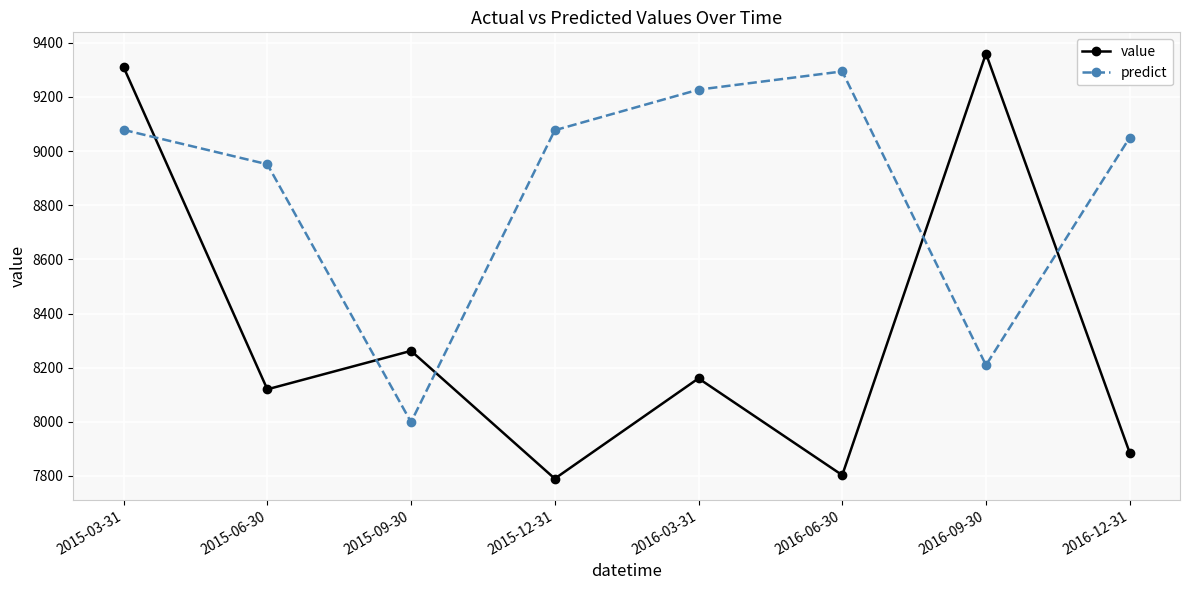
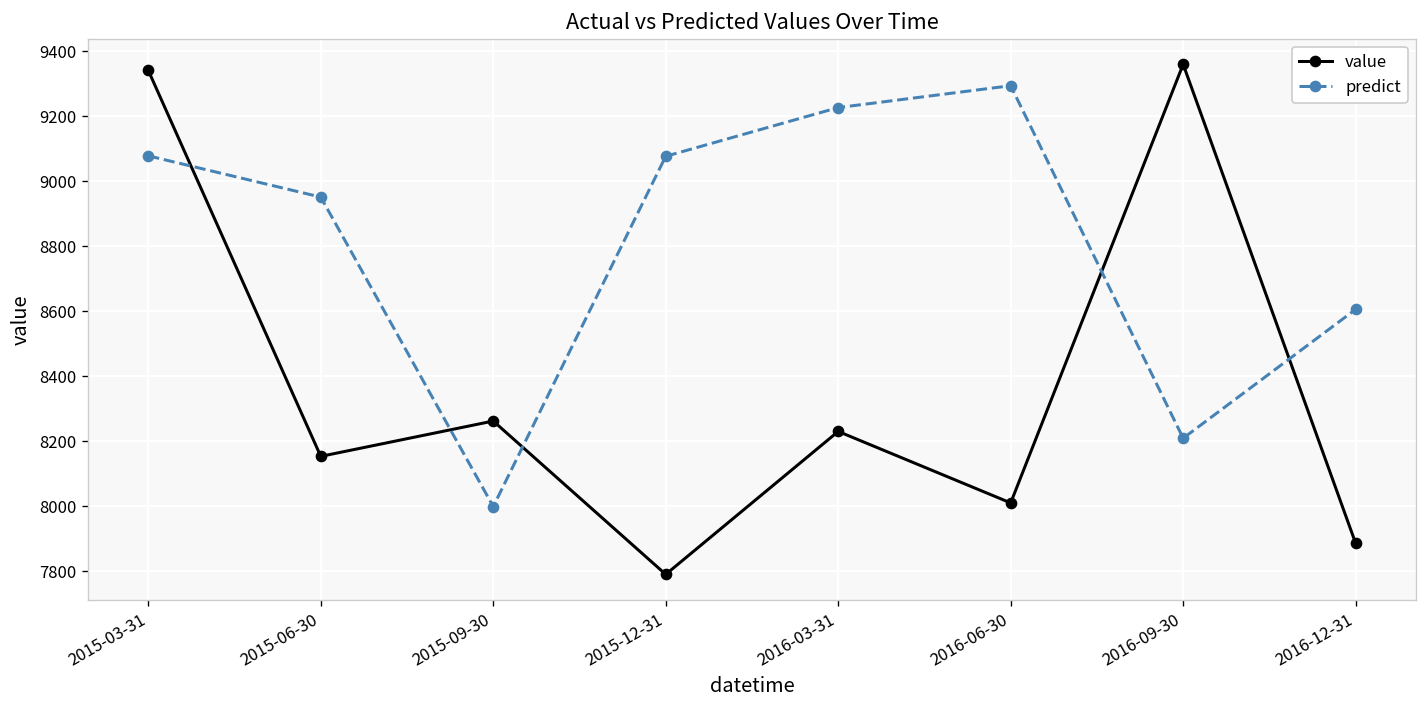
value, 2015-03-31: 9310 -> 9340
value, 2015-06-30: 8120 -> 8150
value, 2016-03-31: 8160 -> 8230
value, 2016-06-30: 7800 -> 8010
predict, 2016-12-31: 9050 -> 8610
